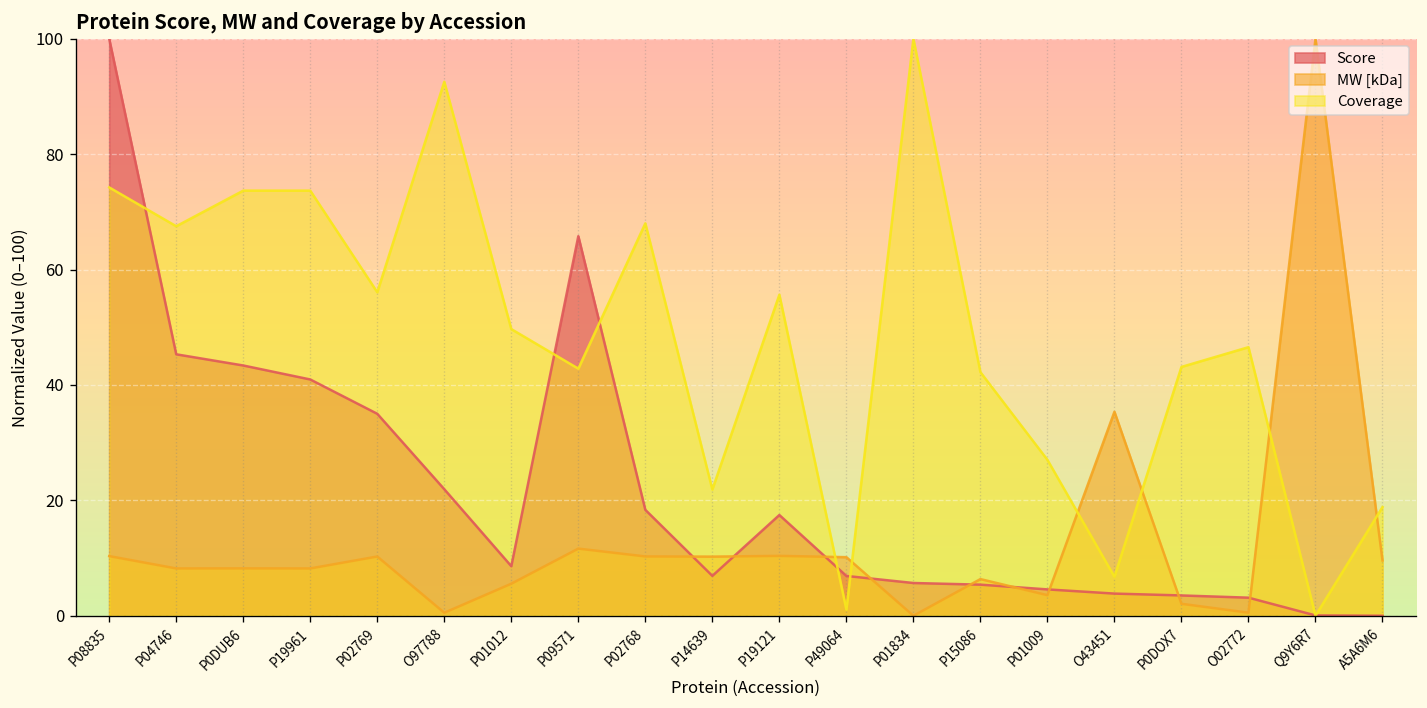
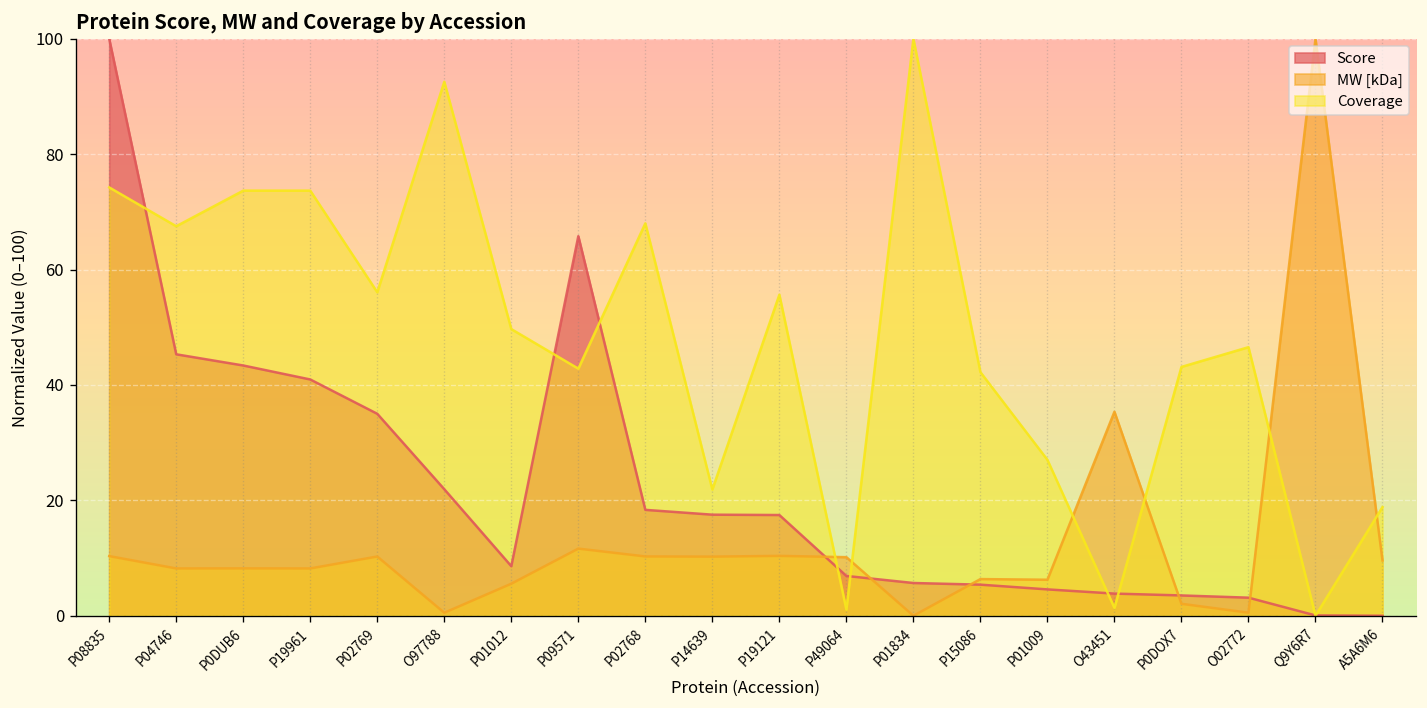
Score, P14639: 7 -> 18
MW [kDa], P01009: 4 -> 6
Coverage, O43451: 7 -> 1
